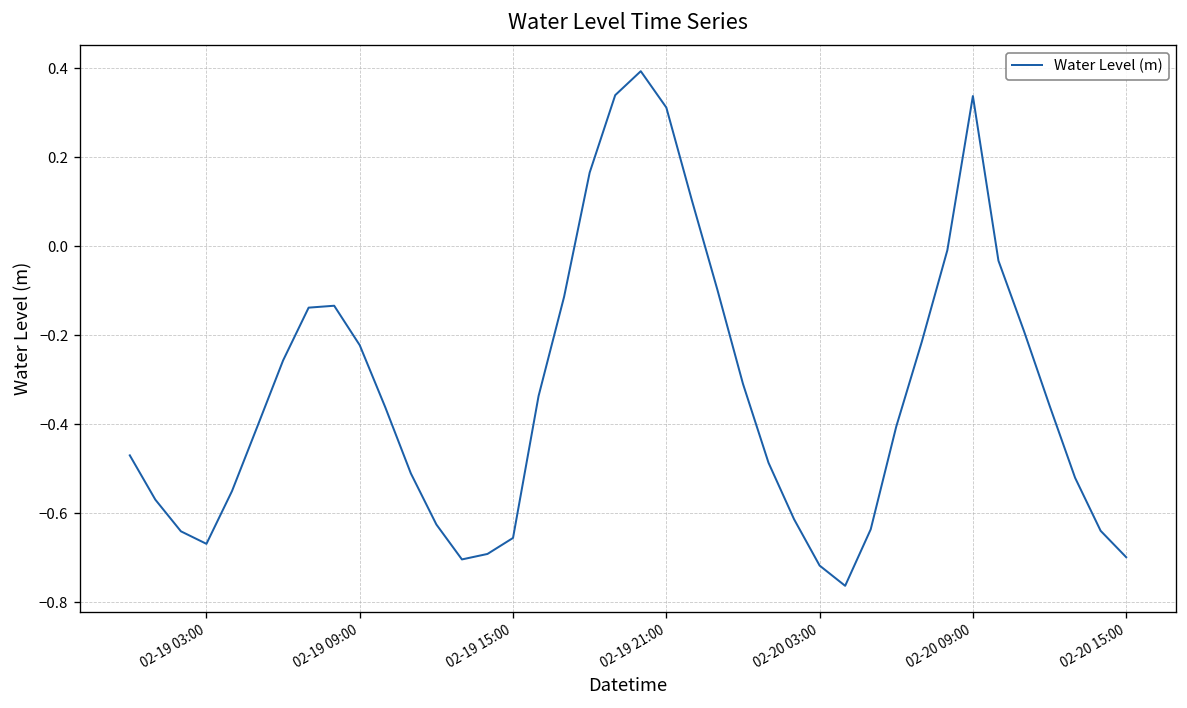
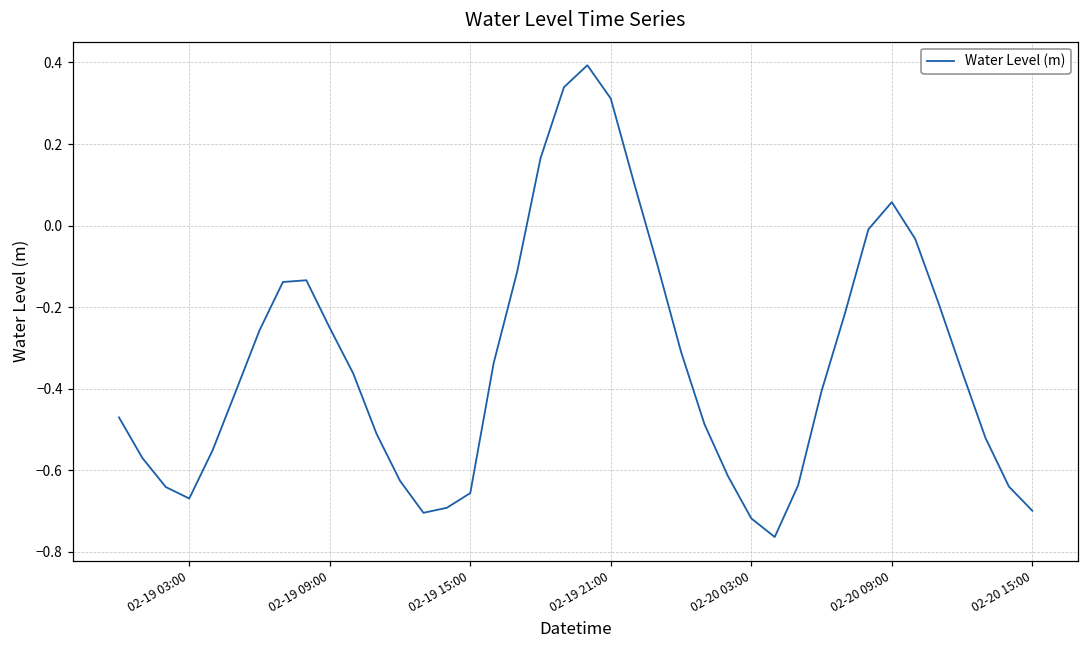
02-19 09:00: -0.22 -> -0.25
02-20 09:00: 0.34 -> 0.06
